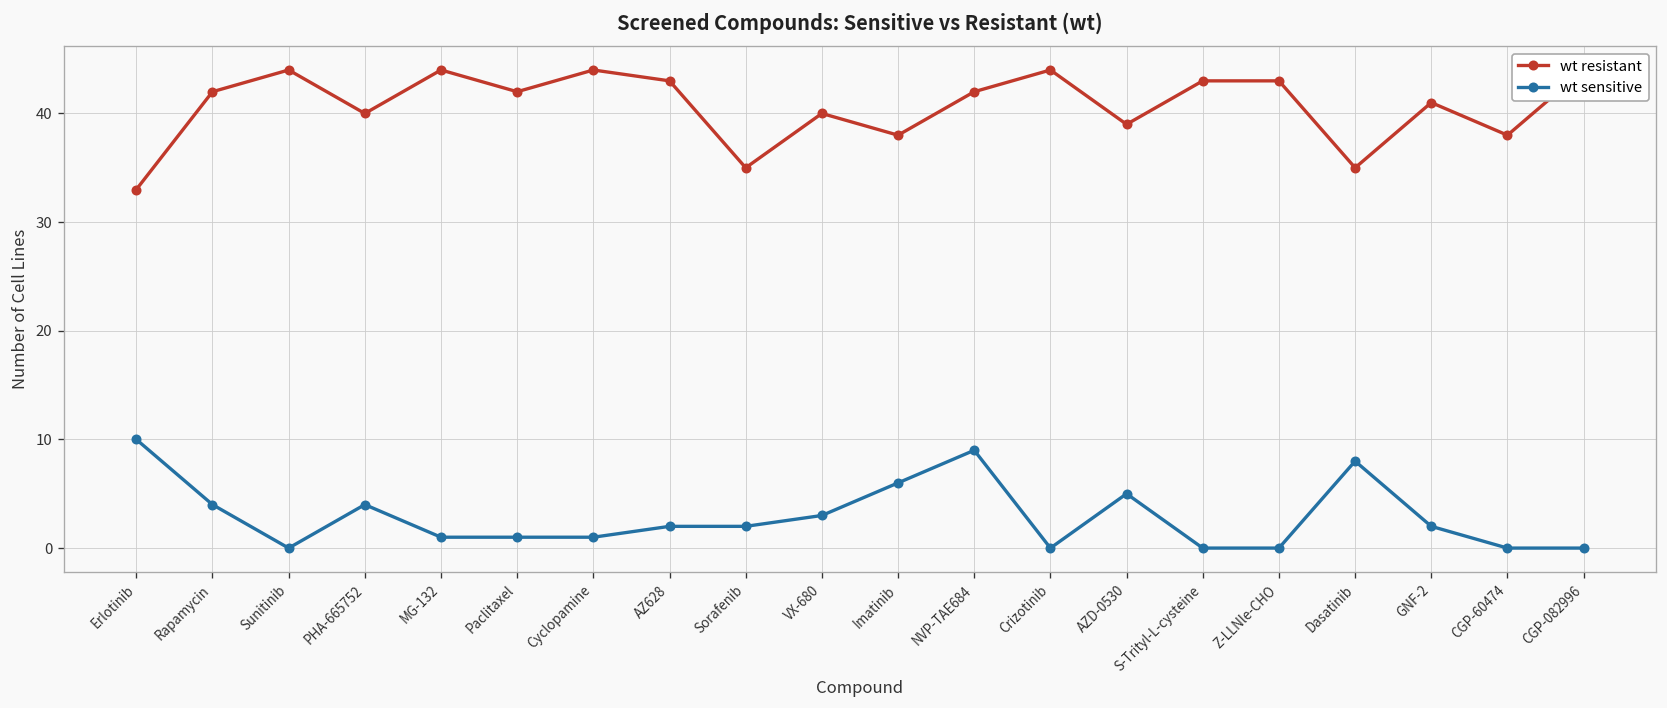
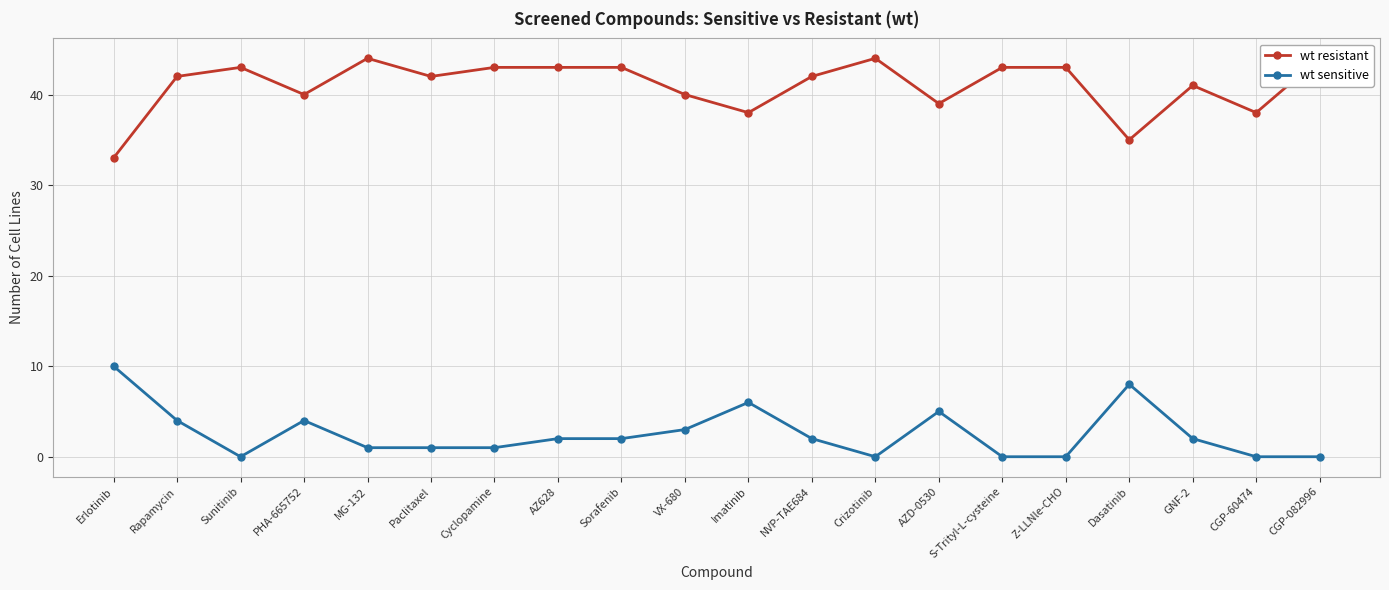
wt resistant, Sunitinib: 44 -> 43
wt resistant, Cyclopamine: 44 -> 43
wt resistant, Sorafenib: 35 -> 43
wt sensitive, NVP-TAE684: 9 -> 2
